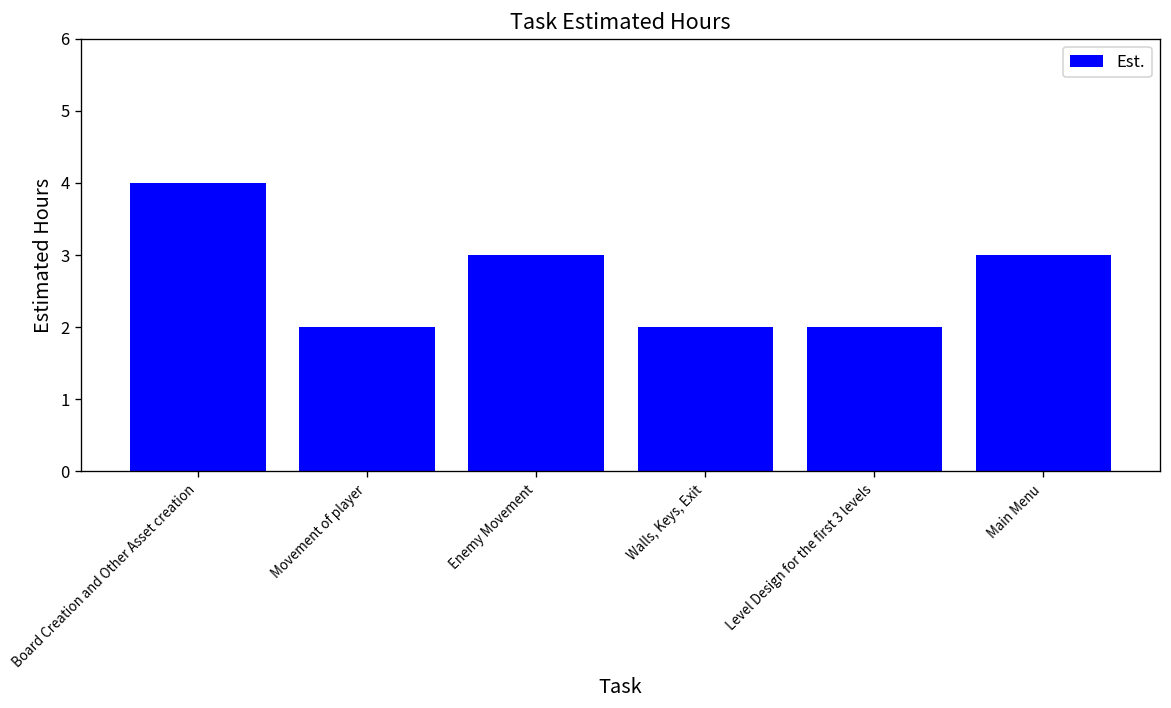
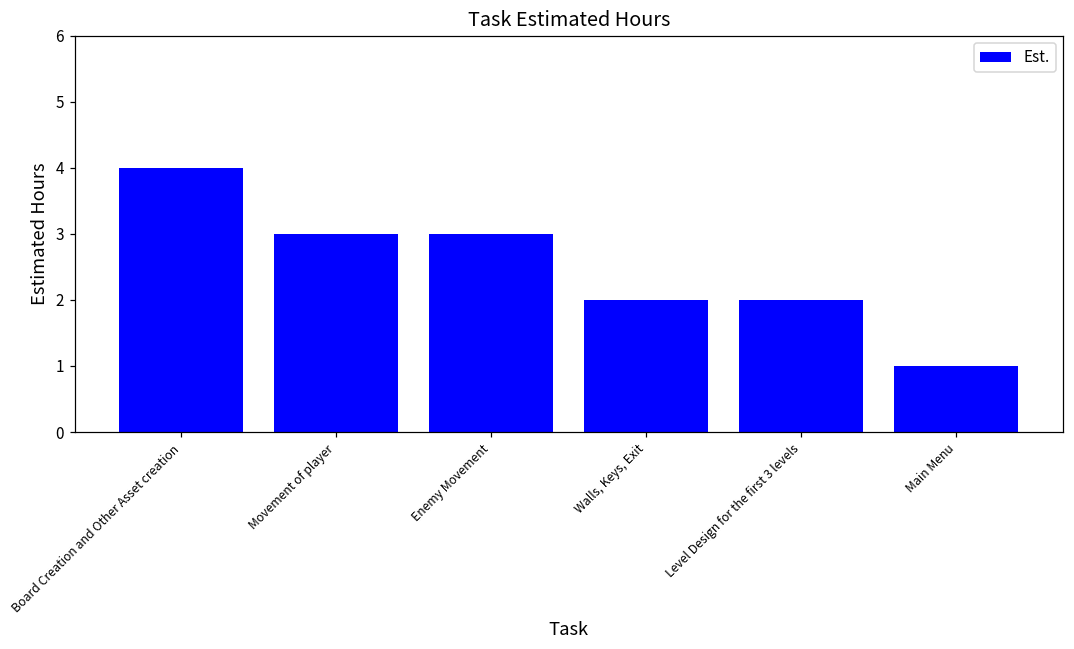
Movement of player: 2 -> 3
Main Menu: 3 -> 1
